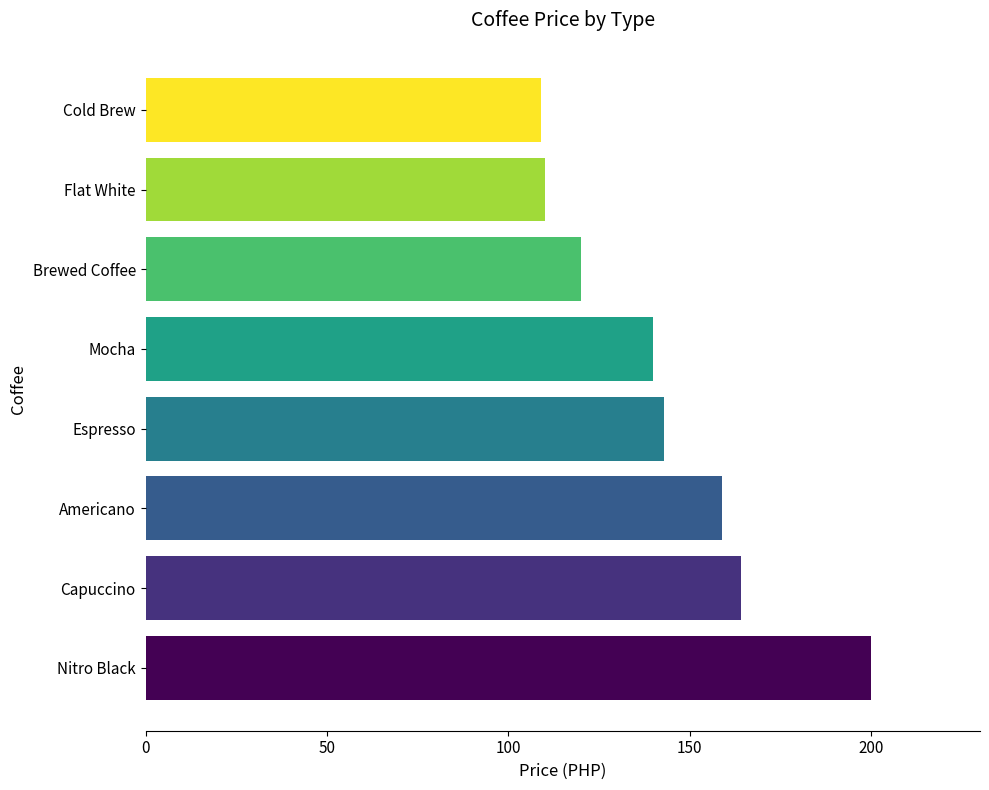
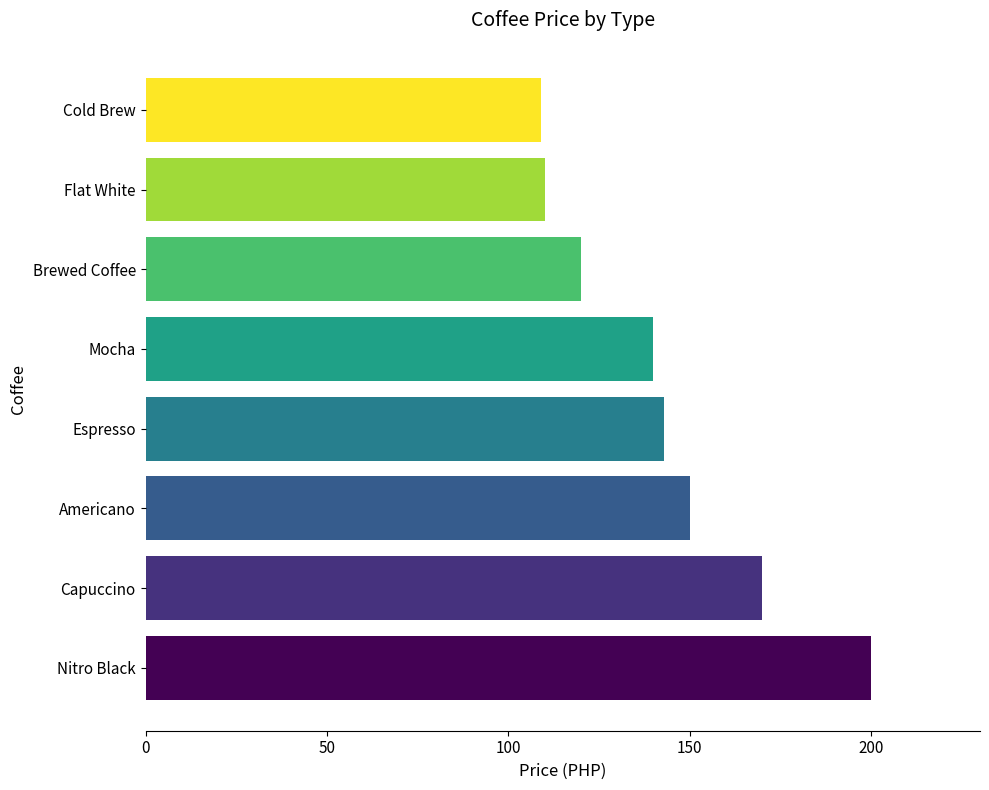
Americano: 159 -> 150
Capuccino: 164 -> 170
